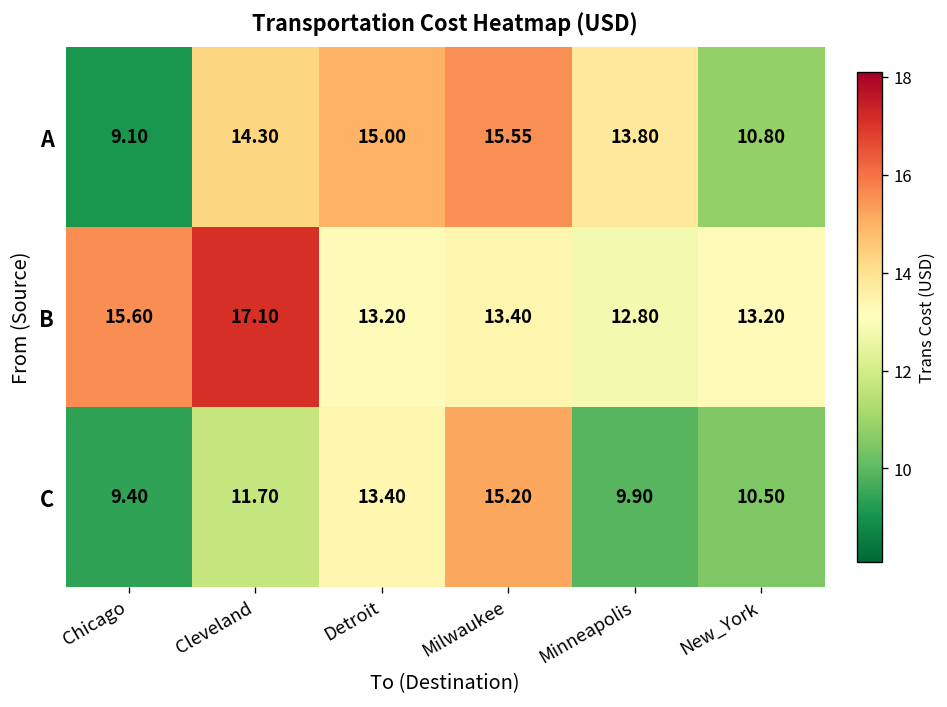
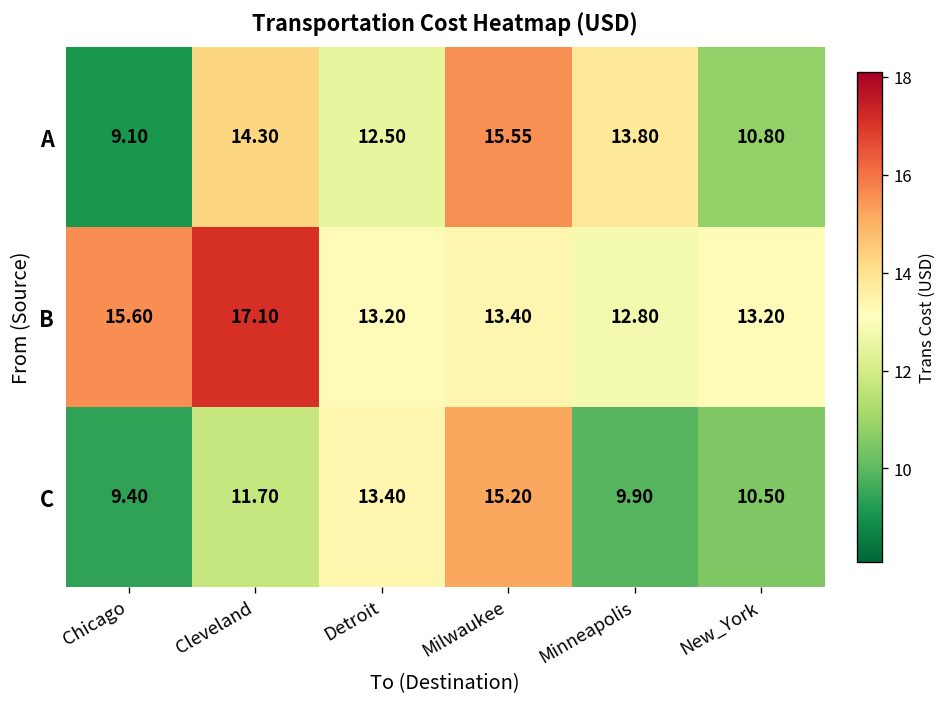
A, Detroit: 15.00 -> 12.50
